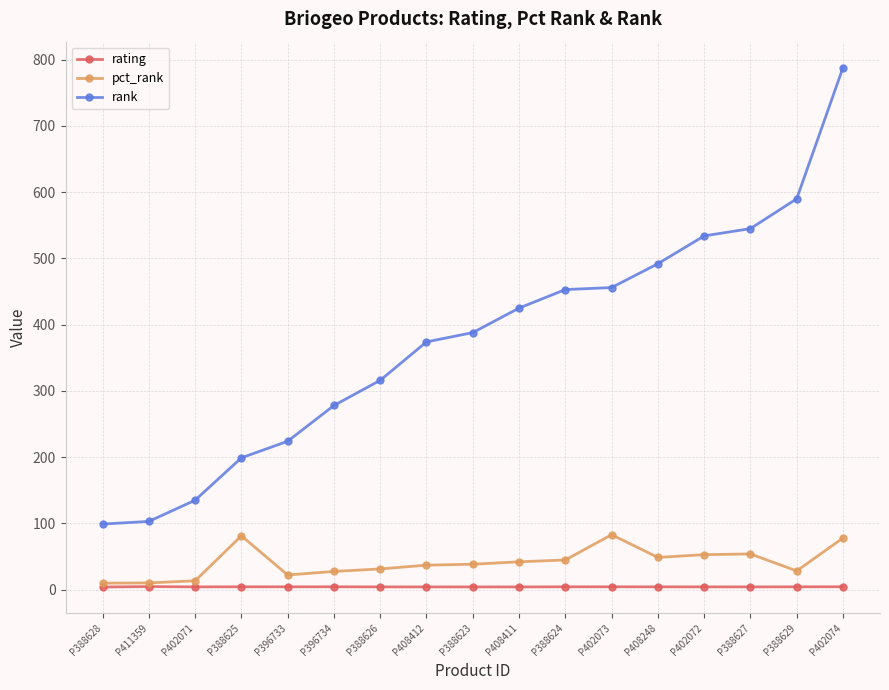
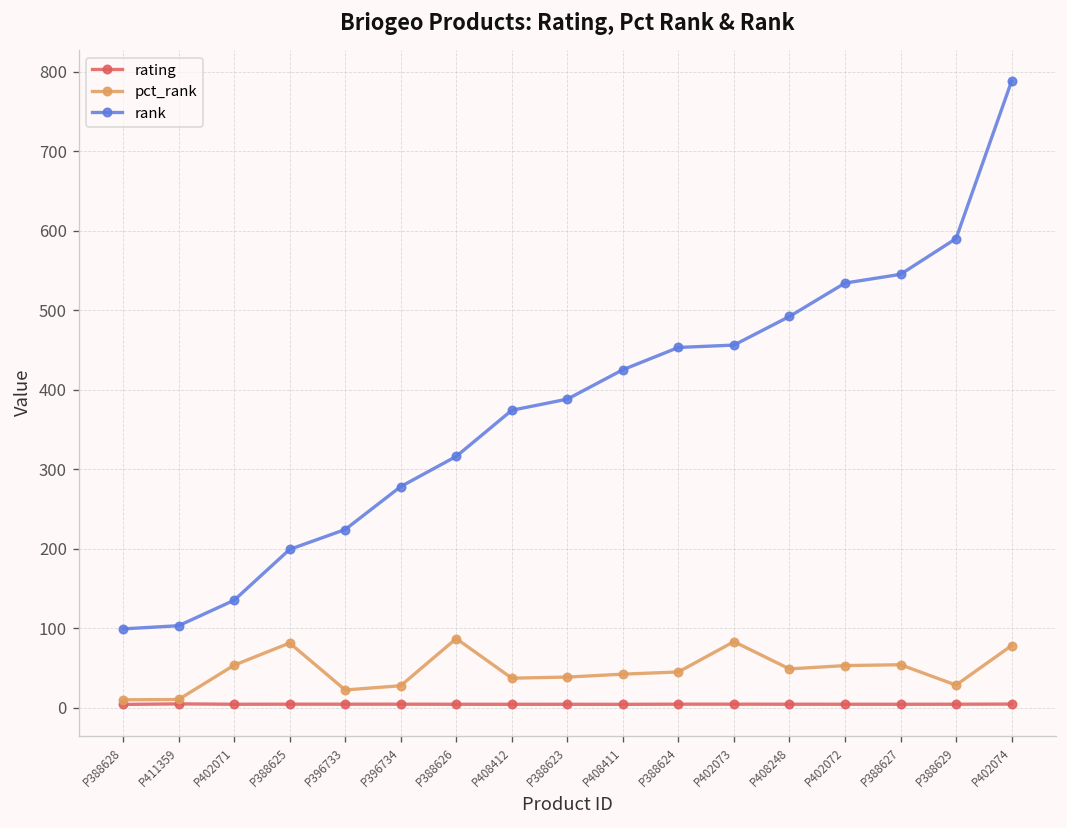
pct_rank, P402071: 10 -> 50
pct_rank, P388626: 30 -> 90
